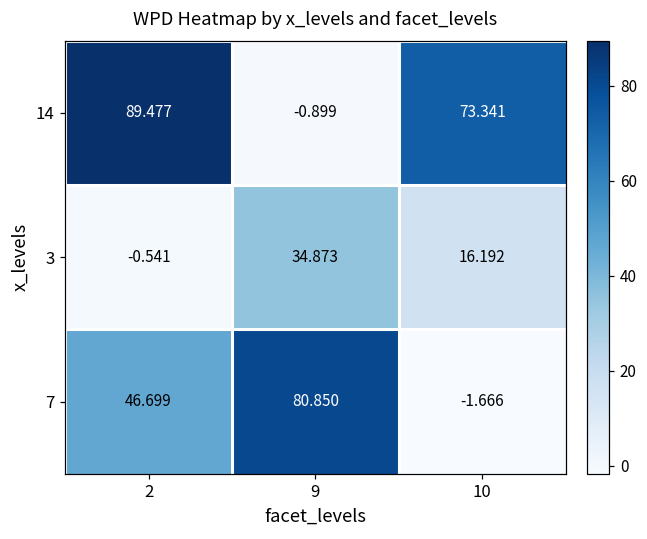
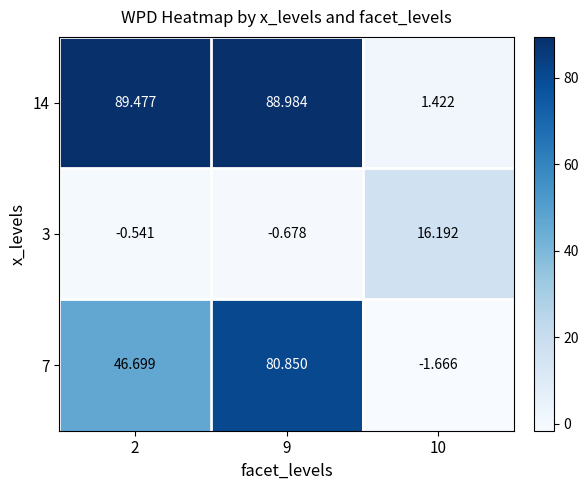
14, 9: -0.899 -> 88.984
14, 10: 73.341 -> 1.422
3, 9: 34.873 -> -0.678
